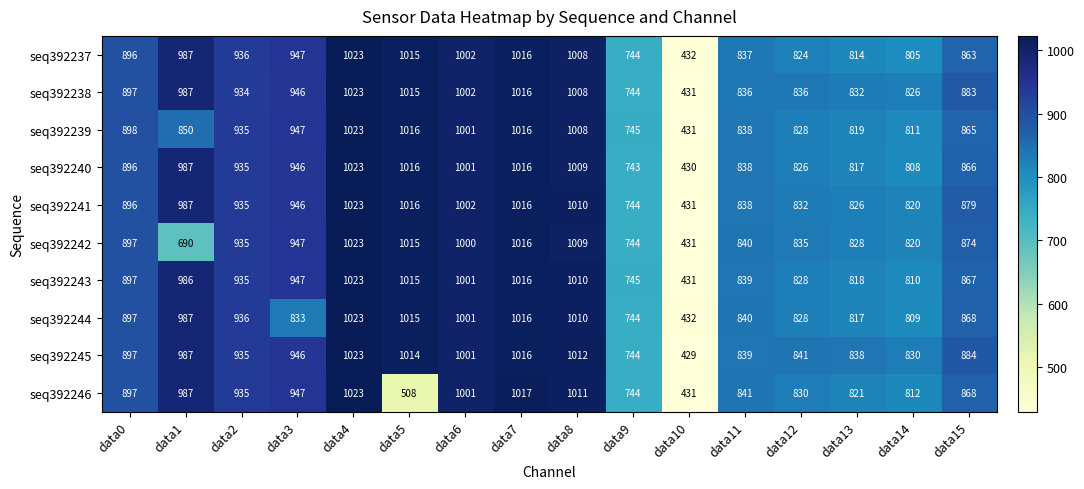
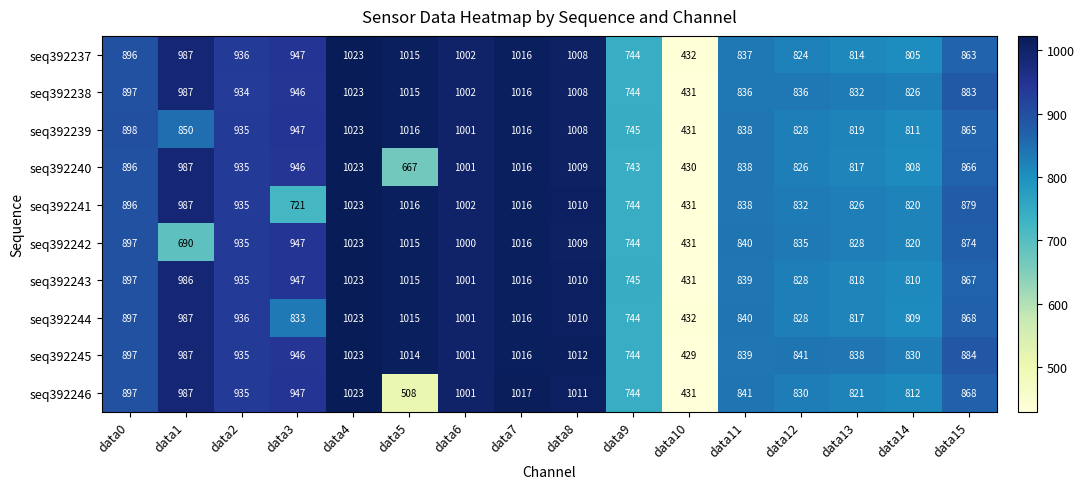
seq392240, data5: 1016 -> 667
seq392241, data3: 946 -> 721
